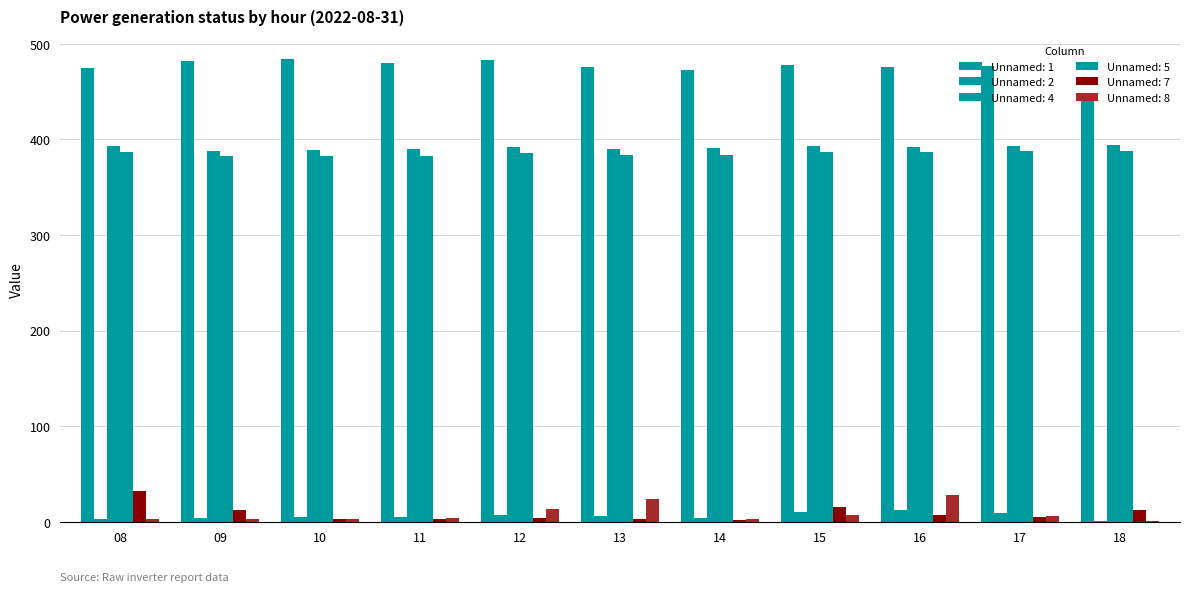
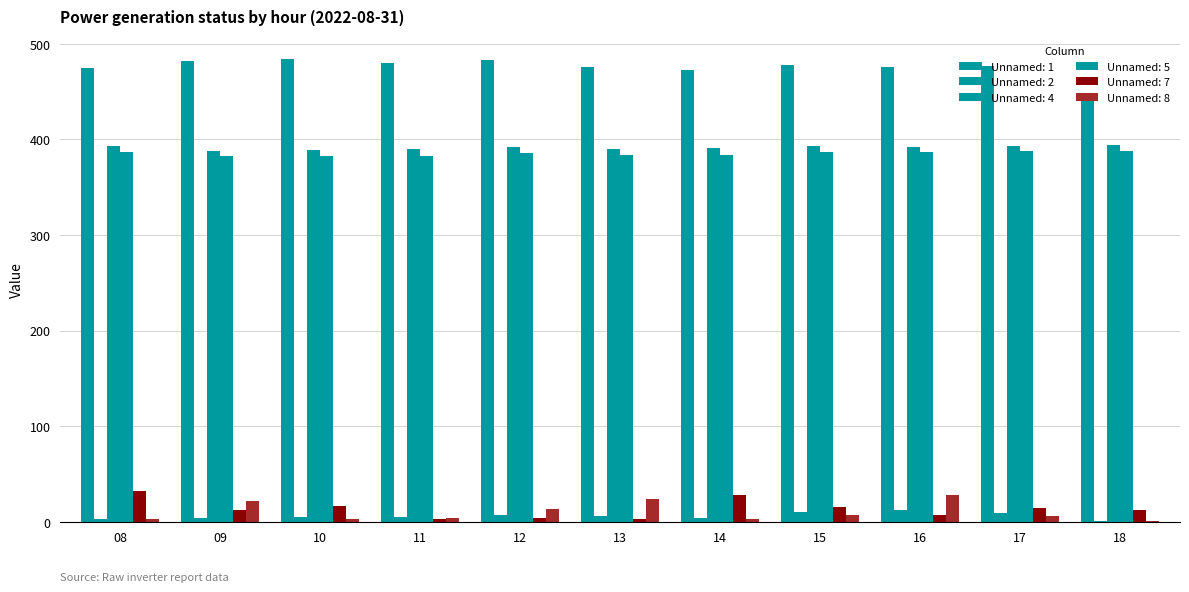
Unnamed: 8, 09: 0 -> 20
Unnamed: 7, 10: 0 -> 20
Unnamed: 7, 14: 0 -> 30
Unnamed: 7, 17: 5 -> 14
